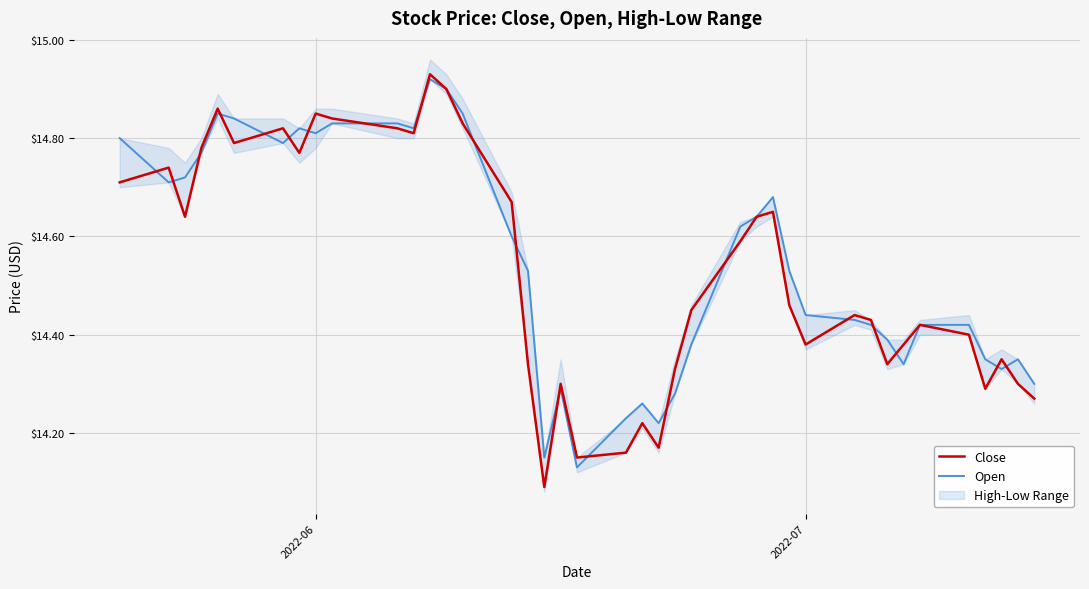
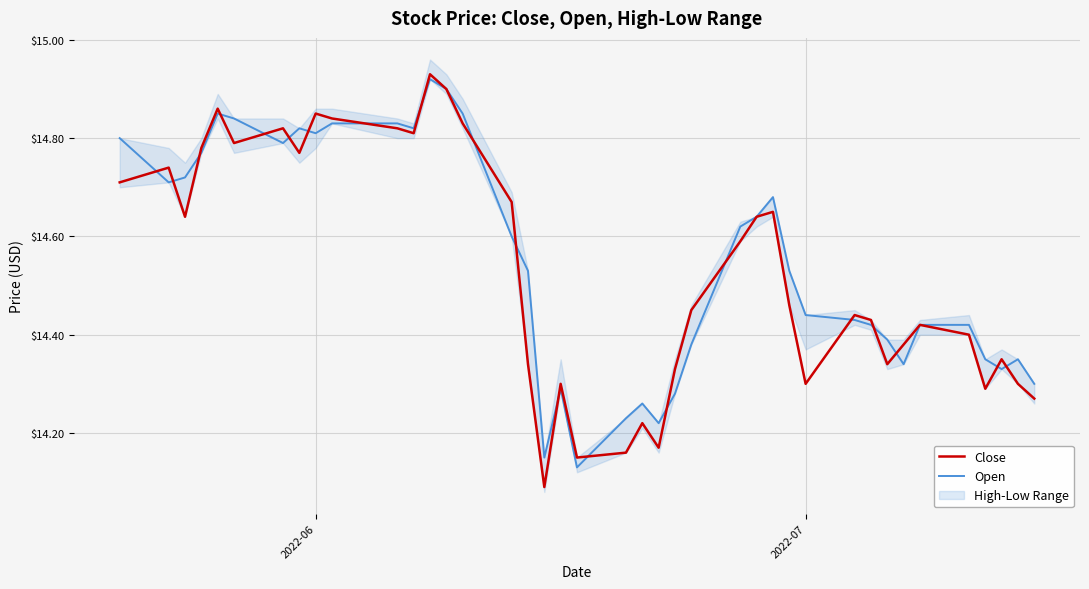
Close, 2022-07: $14.38 -> $14.30
